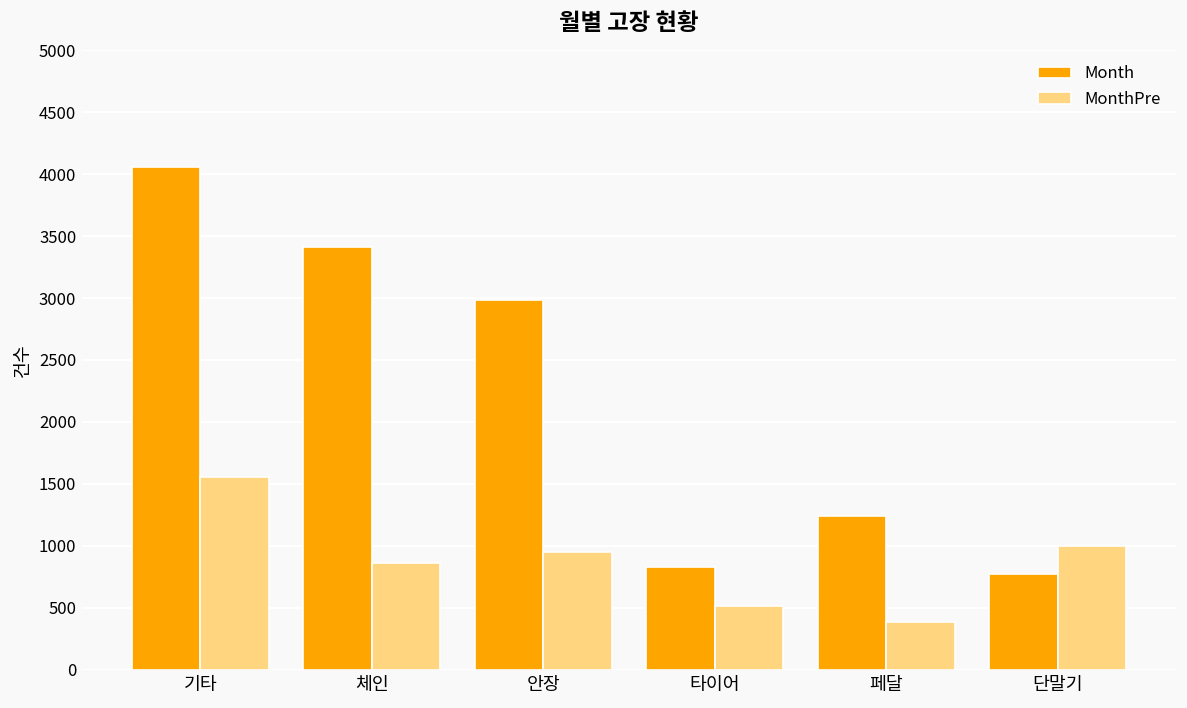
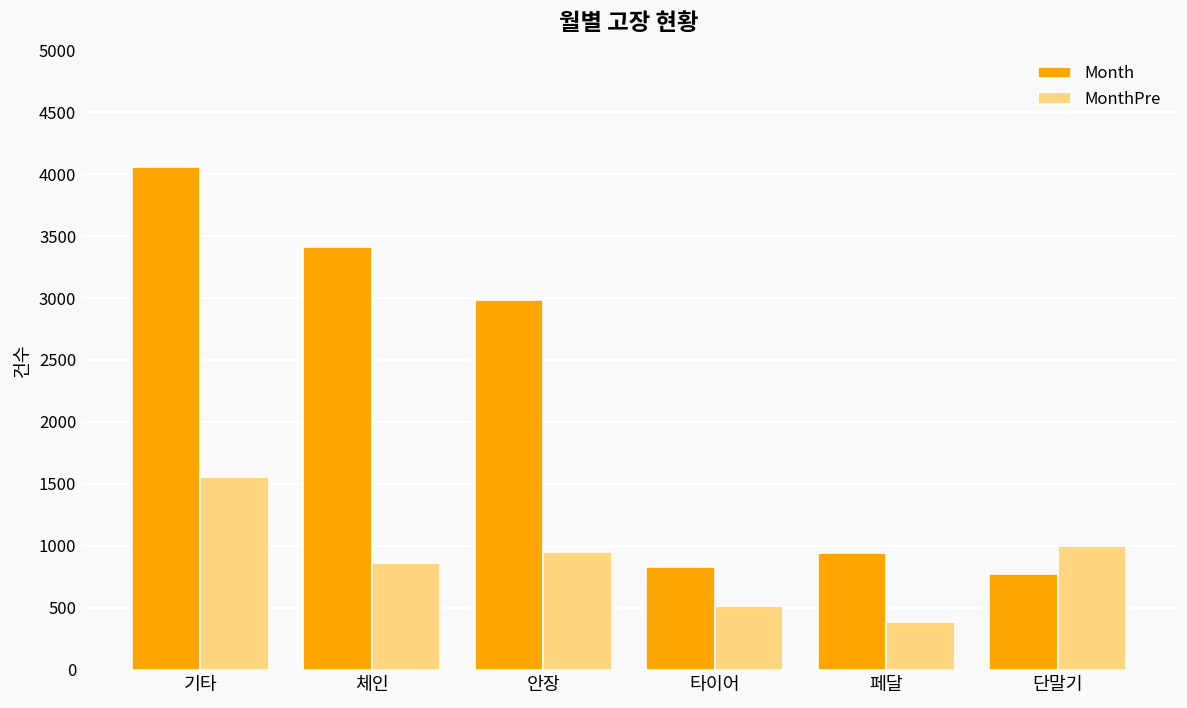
Month, 페달: 1240 -> 940
